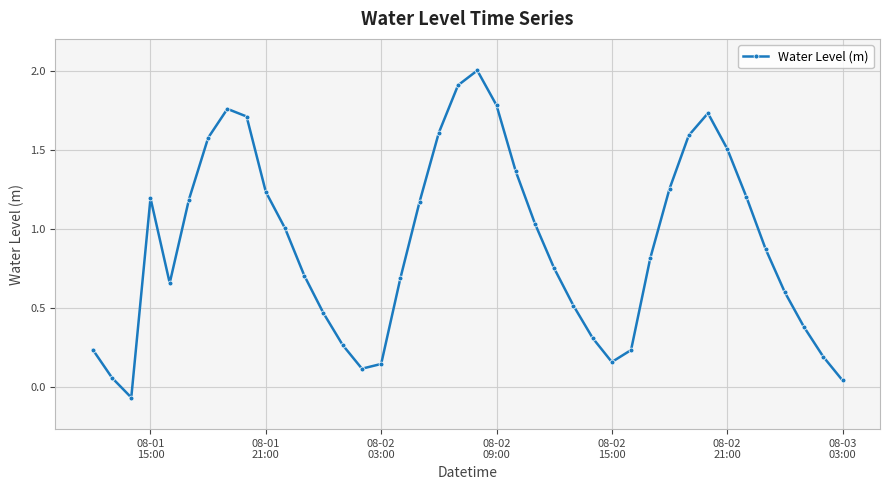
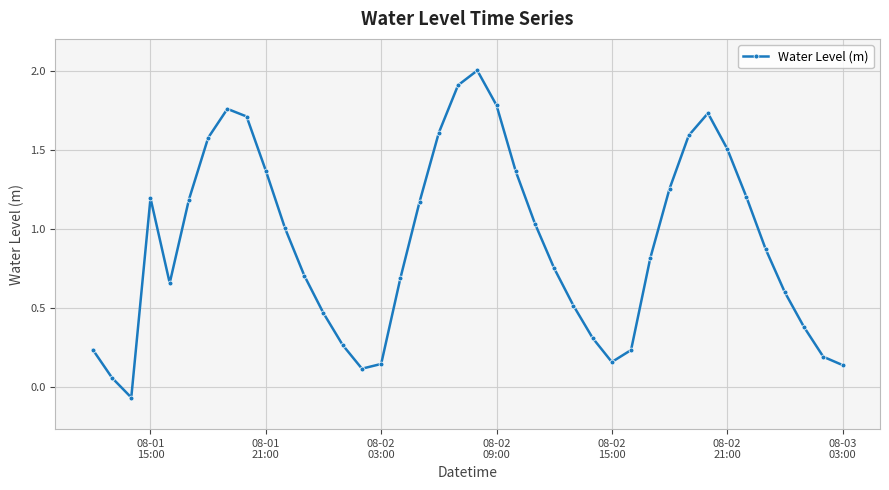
08-01 21:00: 1.23 -> 1.37
08-03 03:00: 0.04 -> 0.14
